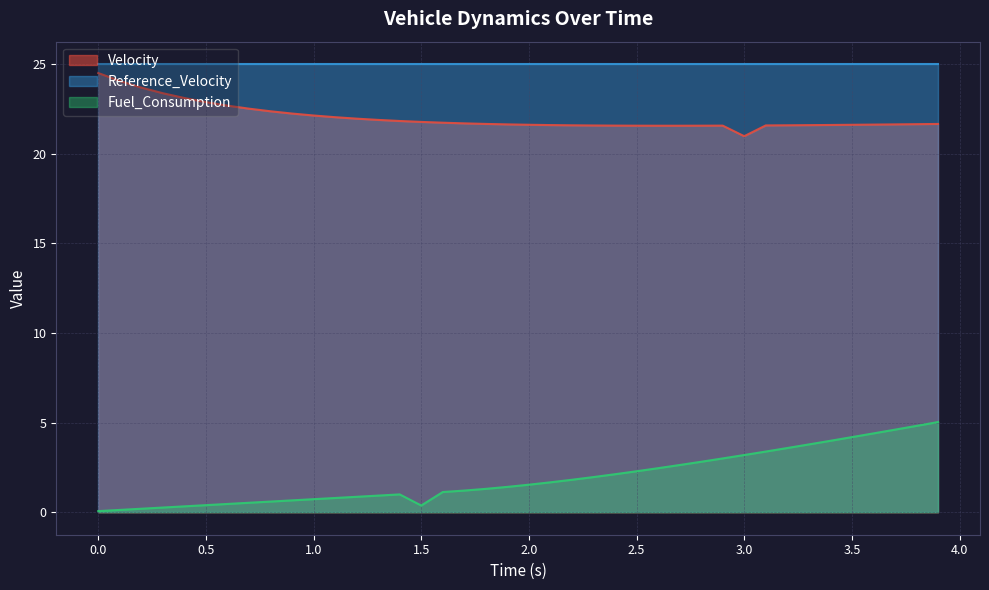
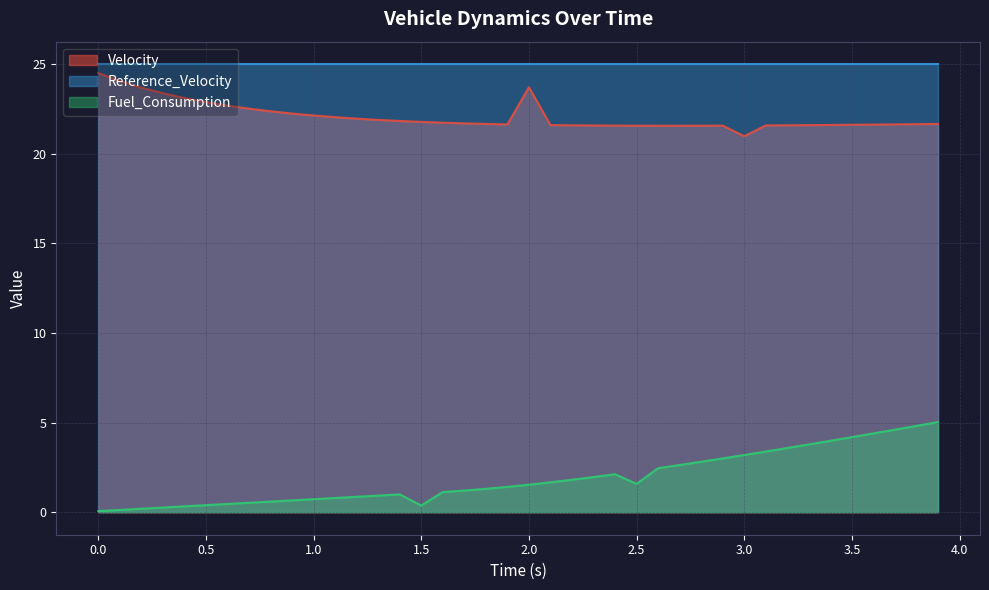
Velocity, 2.0: 21.6 -> 23.7
Fuel_Consumption, 2.5: 2.3 -> 1.6
